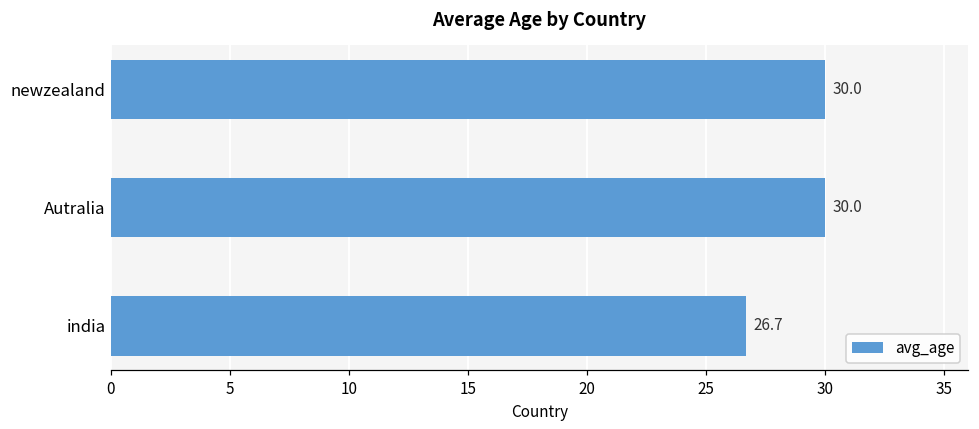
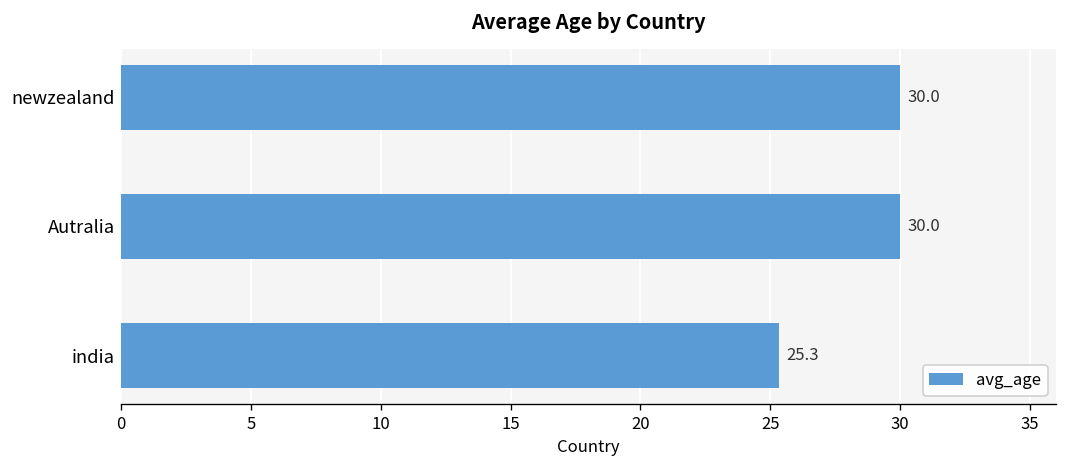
india: 26.7 -> 25.3
